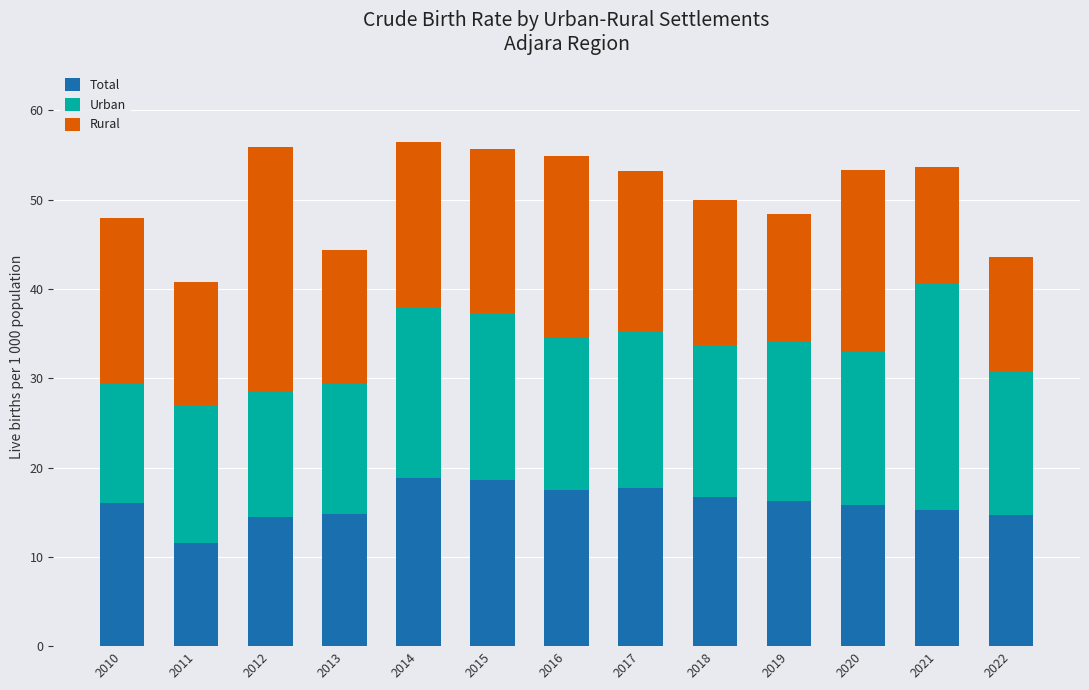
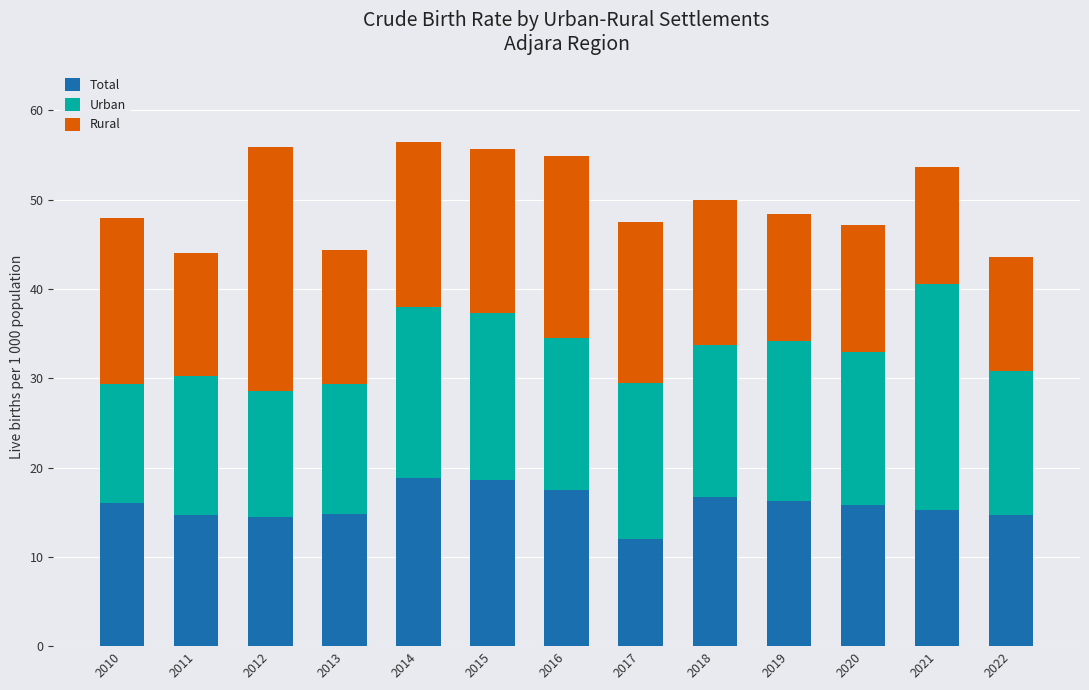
Total, 2011: 12 -> 15
Total, 2017: 18 -> 12
Rural, 2020: 20 -> 14
